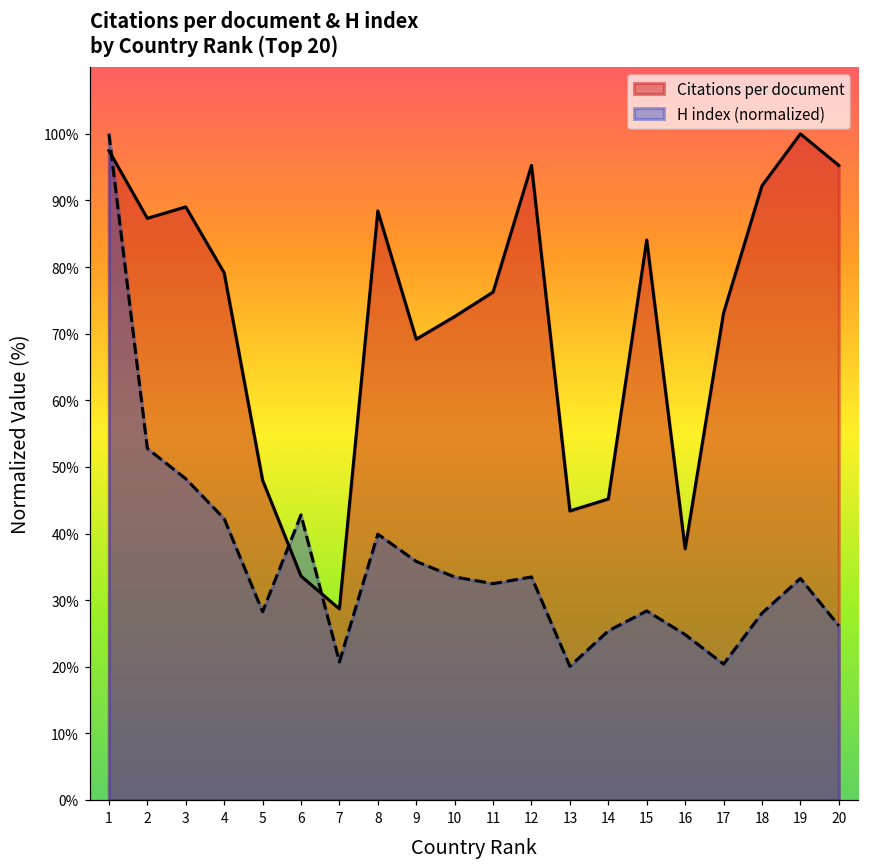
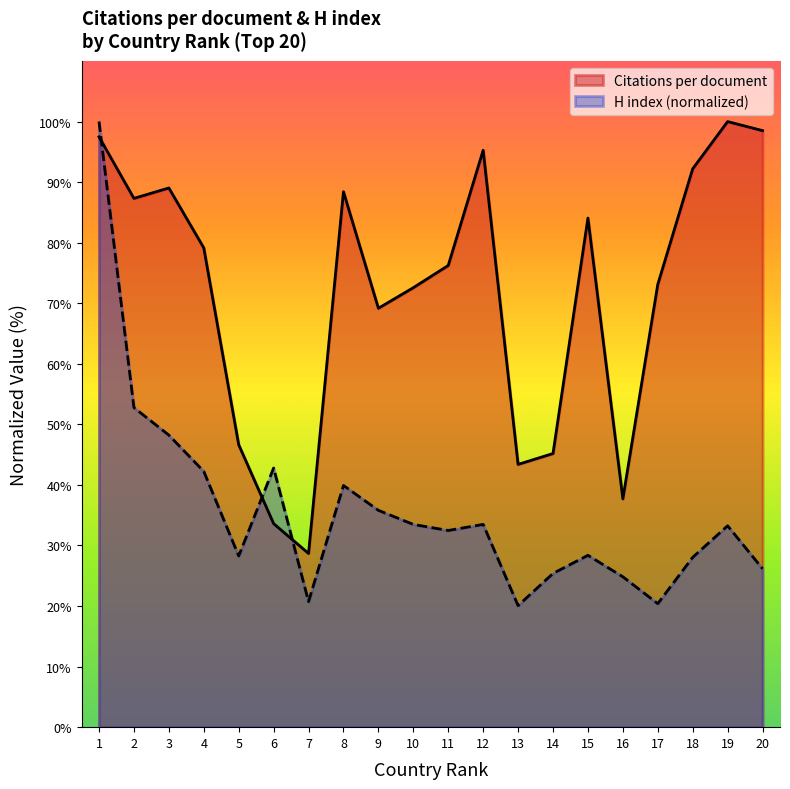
Citations per document, 5: 48% -> 47%
Citations per document, 20: 95% -> 99%
